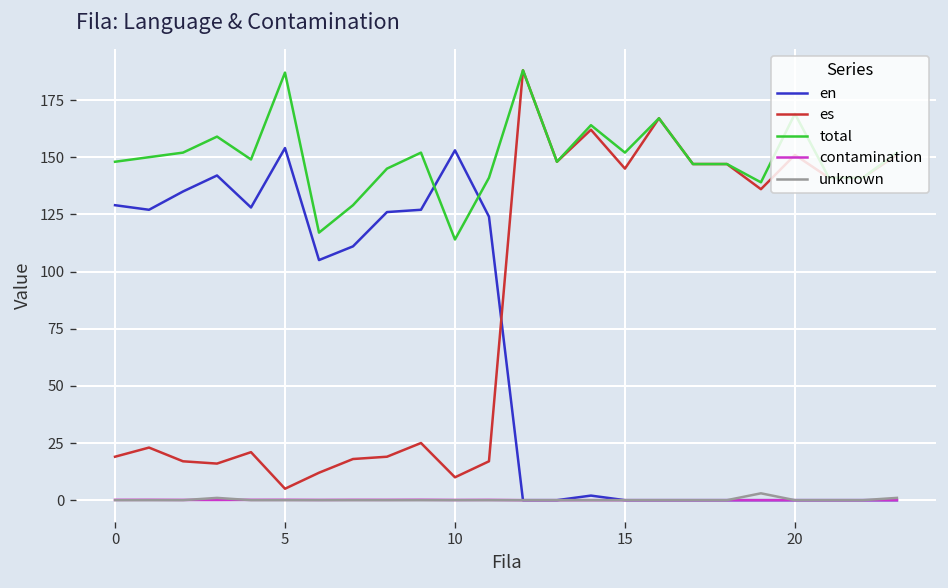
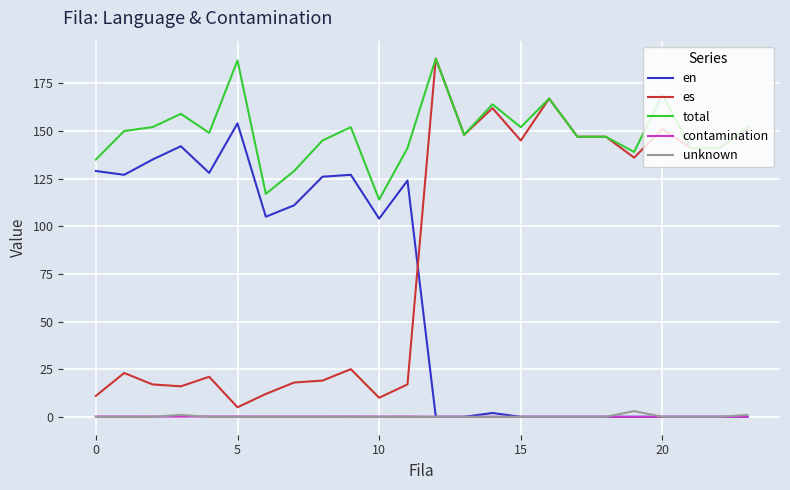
es, 0: 19 -> 11
total, 0: 148 -> 135
en, 10: 153 -> 104
